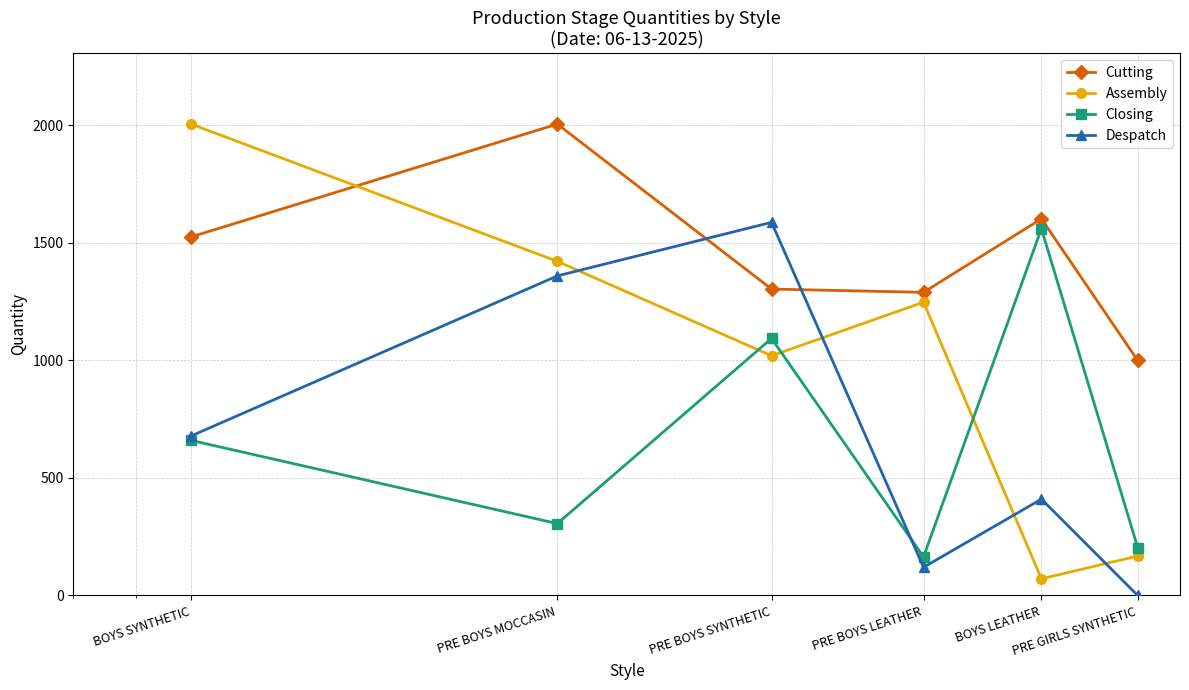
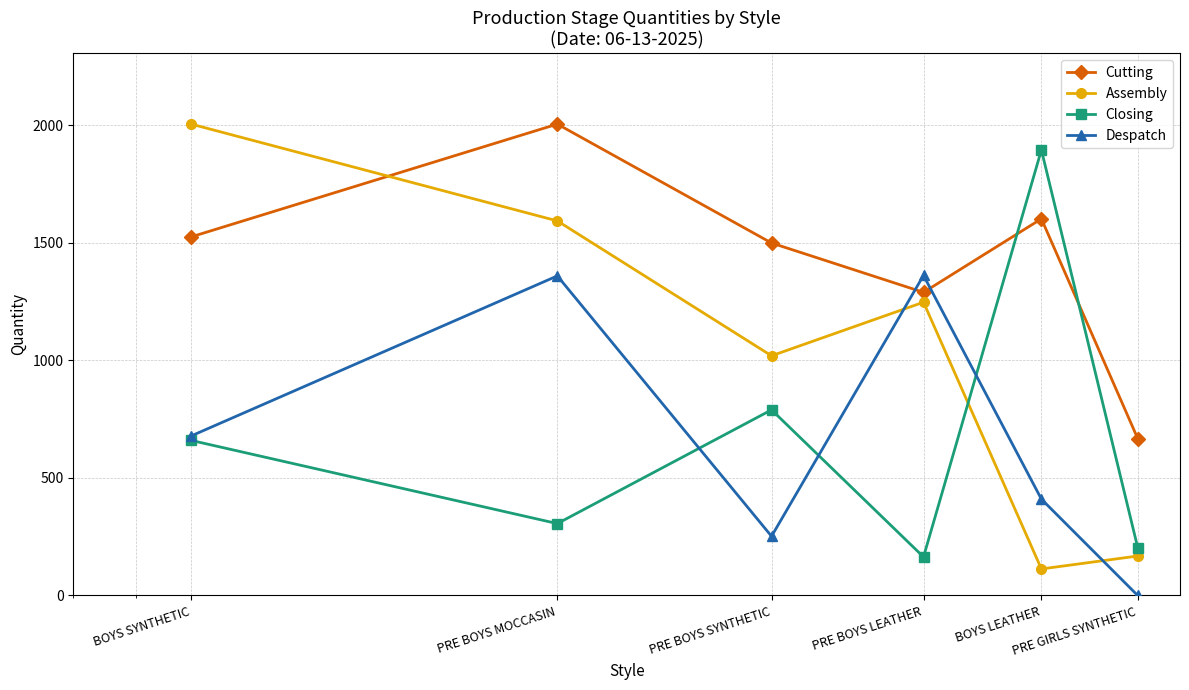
Assembly, PRE BOYS MOCCASIN: 1420 -> 1590
Cutting, PRE BOYS SYNTHETIC: 1300 -> 1500
Closing, PRE BOYS SYNTHETIC: 1090 -> 790
Despatch, PRE BOYS SYNTHETIC: 1590 -> 250
Despatch, PRE BOYS LEATHER: 120 -> 1360
Assembly, BOYS LEATHER: 70 -> 110
Closing, BOYS LEATHER: 1560 -> 1900
Cutting, PRE GIRLS SYNTHETIC: 1000 -> 670
